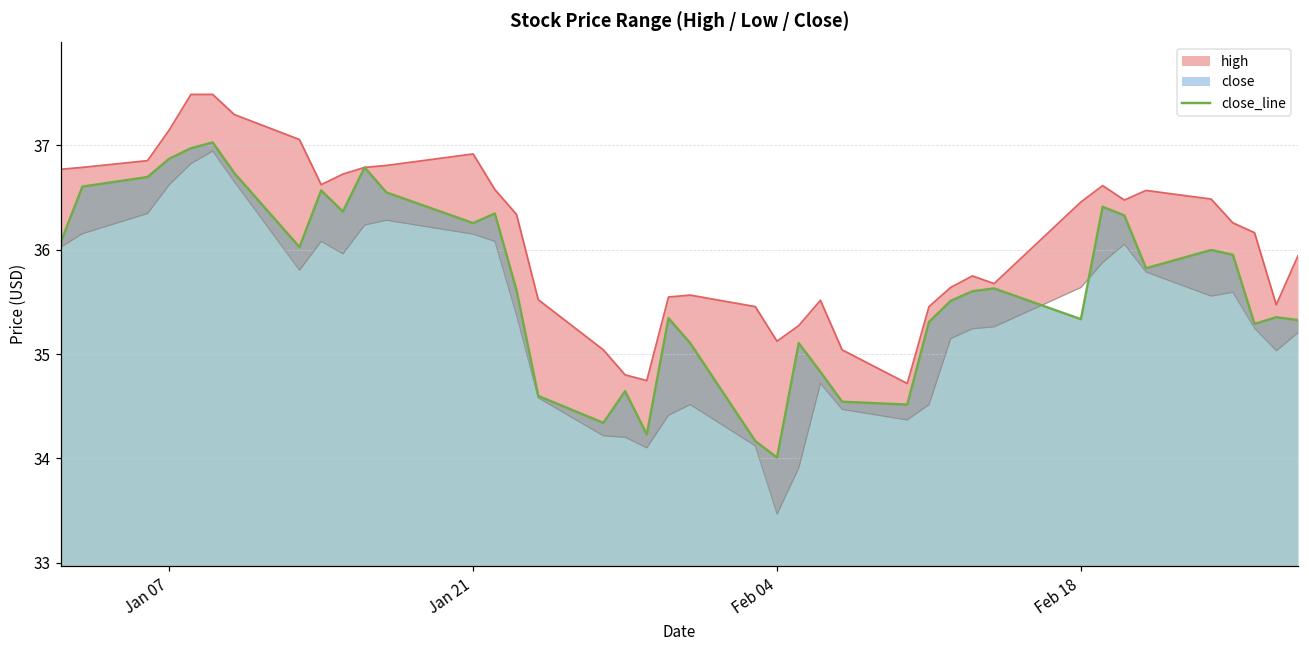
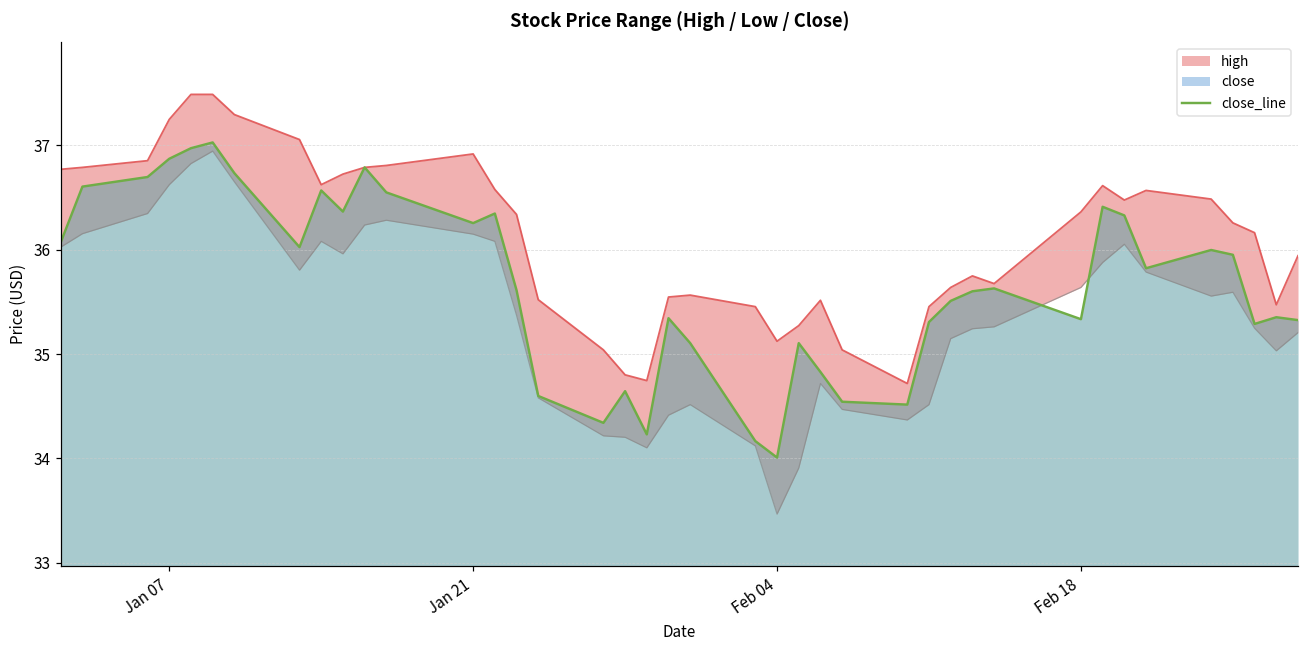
high, Jan 07: 37.1 -> 37.2
high, Feb 18: 36.5 -> 36.4
